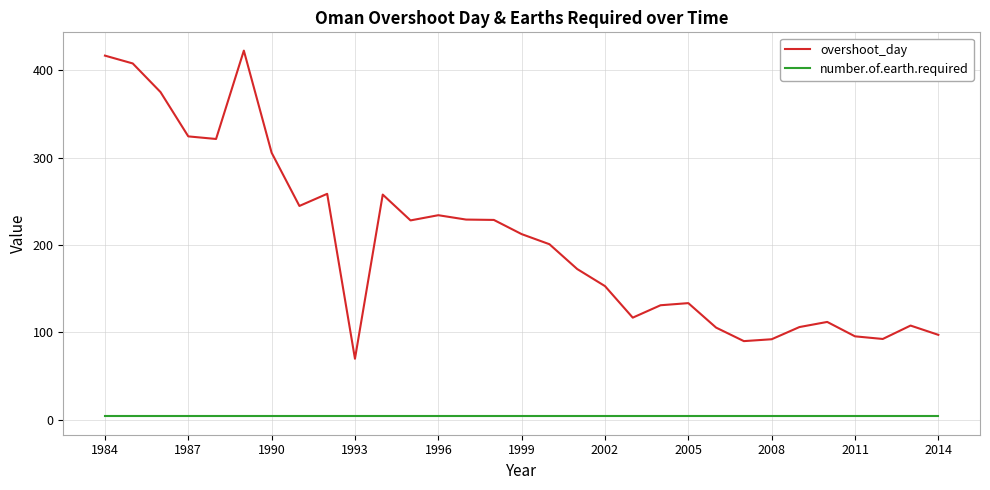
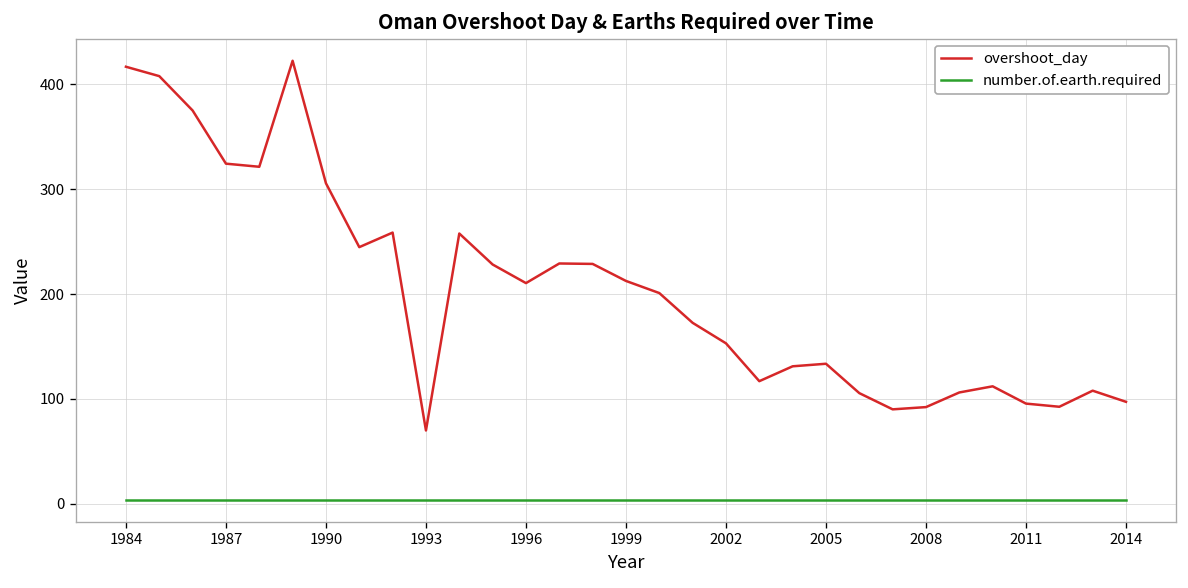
overshoot_day, 1996: 230 -> 210
